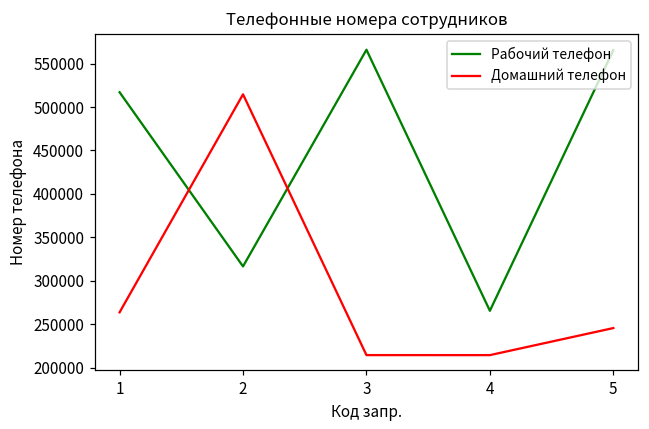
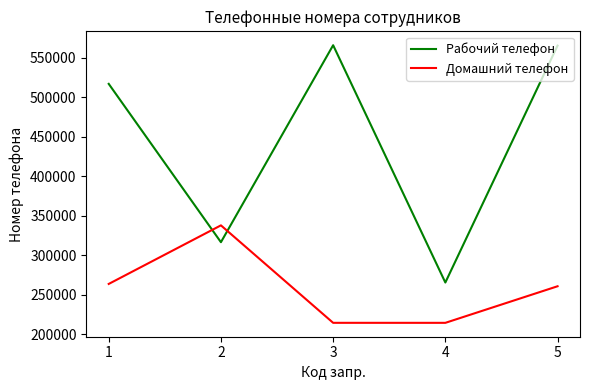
Домашний телефон, 2: 510000 -> 340000
Домашний телефон, 5: 250000 -> 260000
